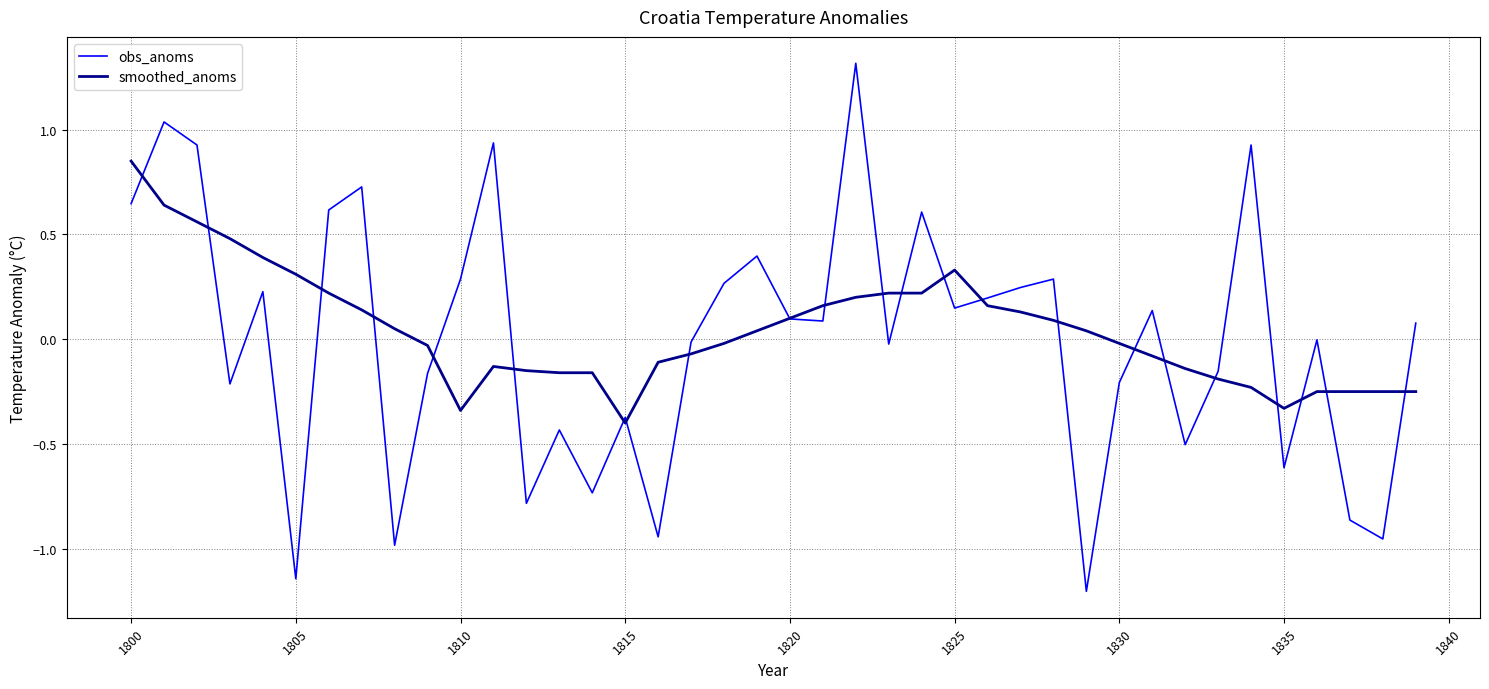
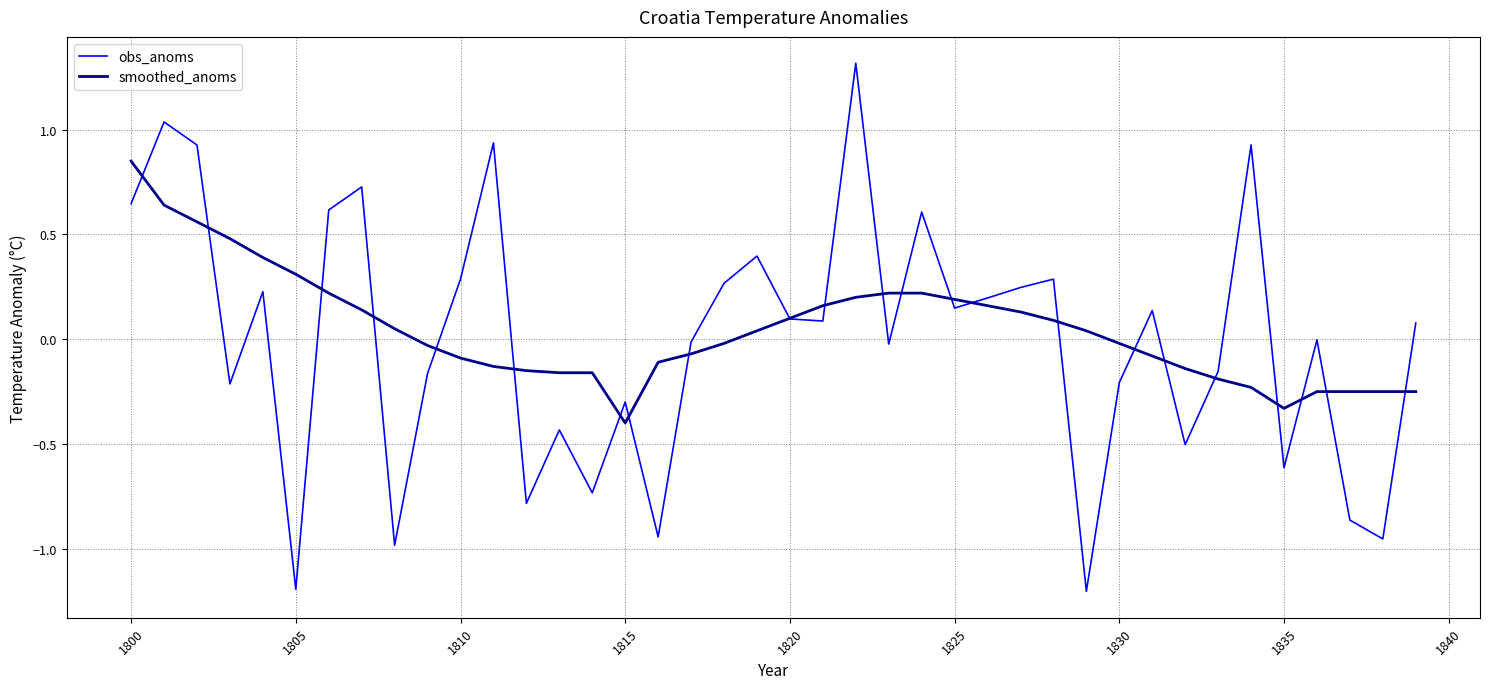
obs_anoms, 1805: -1.14 -> -1.19
smoothed_anoms, 1810: -0.34 -> -0.09
obs_anoms, 1815: -0.37 -> -0.30
smoothed_anoms, 1825: 0.33 -> 0.19
